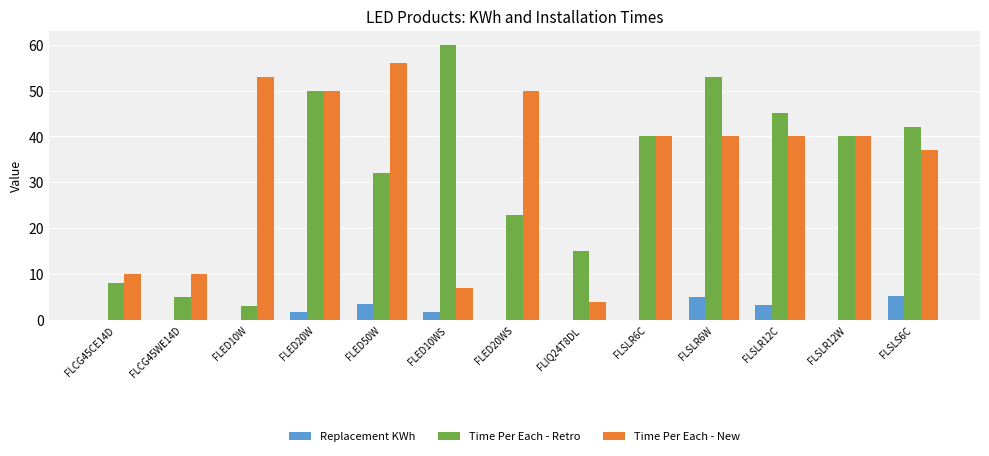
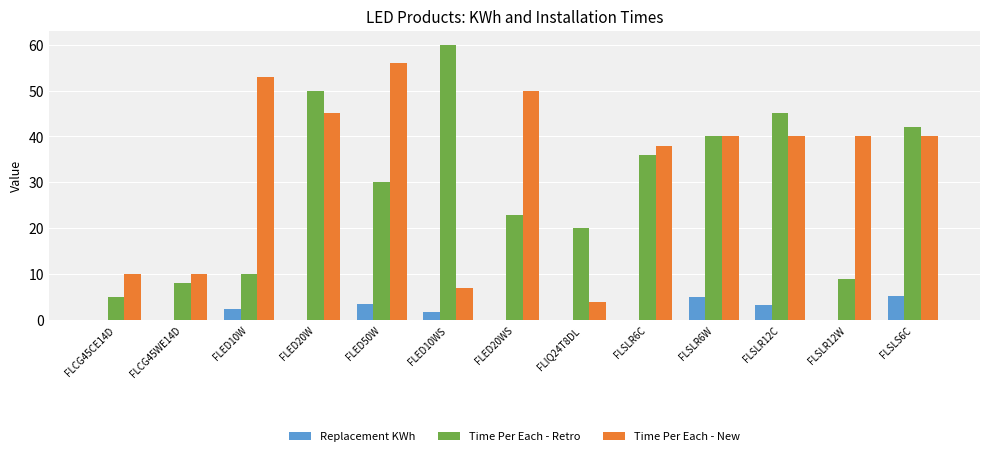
Time Per Each - Retro, FLCG45CE14D: 8 -> 5
Time Per Each - Retro, FLCG45WE14D: 5 -> 8
Replacement KWh, FLED10W: 0 -> 2
Time Per Each - Retro, FLED10W: 3 -> 10
Replacement KWh, FLED20W: 2 -> 0
Time Per Each - New, FLED20W: 50 -> 45
Time Per Each - Retro, FLED50W: 32 -> 30
Time Per Each - Retro, FLIQ24T8DL: 15 -> 20
Time Per Each - Retro, FLSLR6C: 40 -> 36
Time Per Each - New, FLSLR6C: 40 -> 38
Time Per Each - Retro, FLSLR6W: 53 -> 40
Time Per Each - Retro, FLSLR12W: 40 -> 9
Time Per Each - New, FLSLS6C: 37 -> 40
